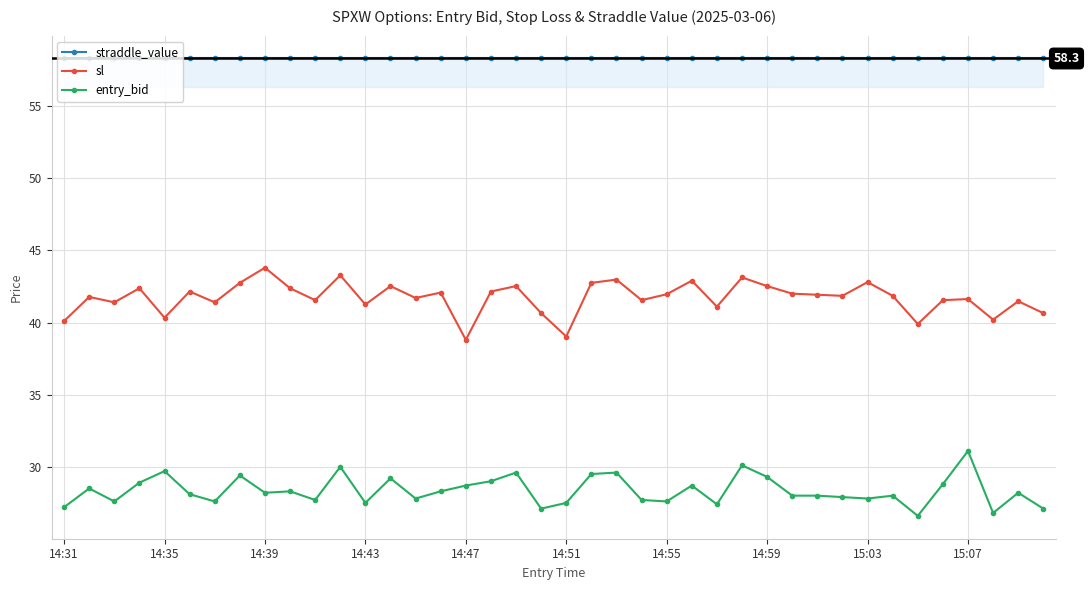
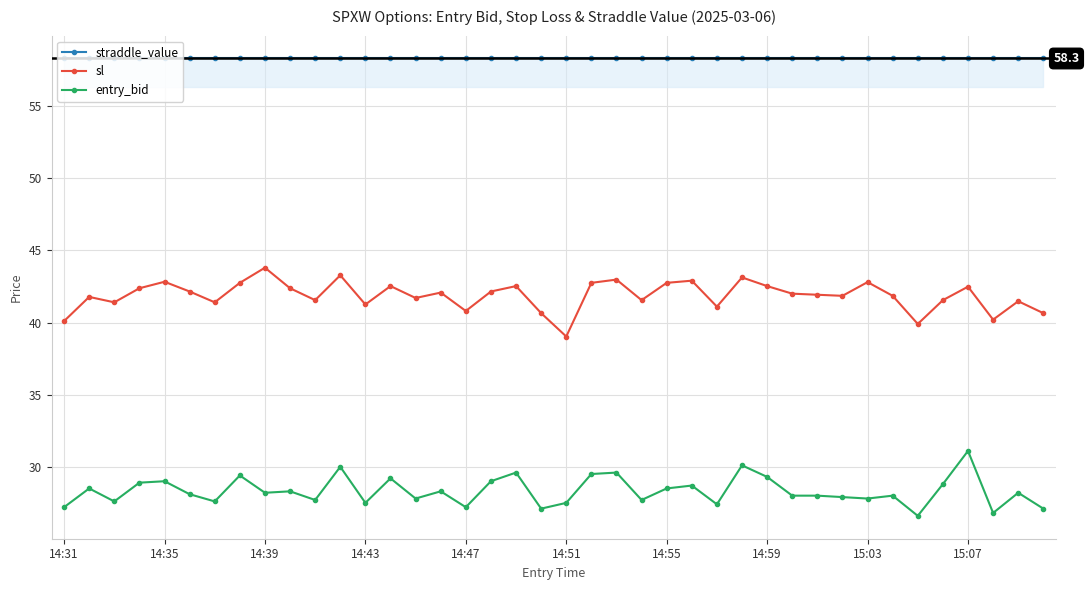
sl, 14:35: 40.3 -> 42.8
entry_bid, 14:35: 29.7 -> 29.0
sl, 14:47: 38.8 -> 40.8
entry_bid, 14:47: 28.7 -> 27.2
sl, 14:55: 42.0 -> 42.8
entry_bid, 14:55: 27.6 -> 28.5
sl, 15:07: 41.6 -> 42.5
